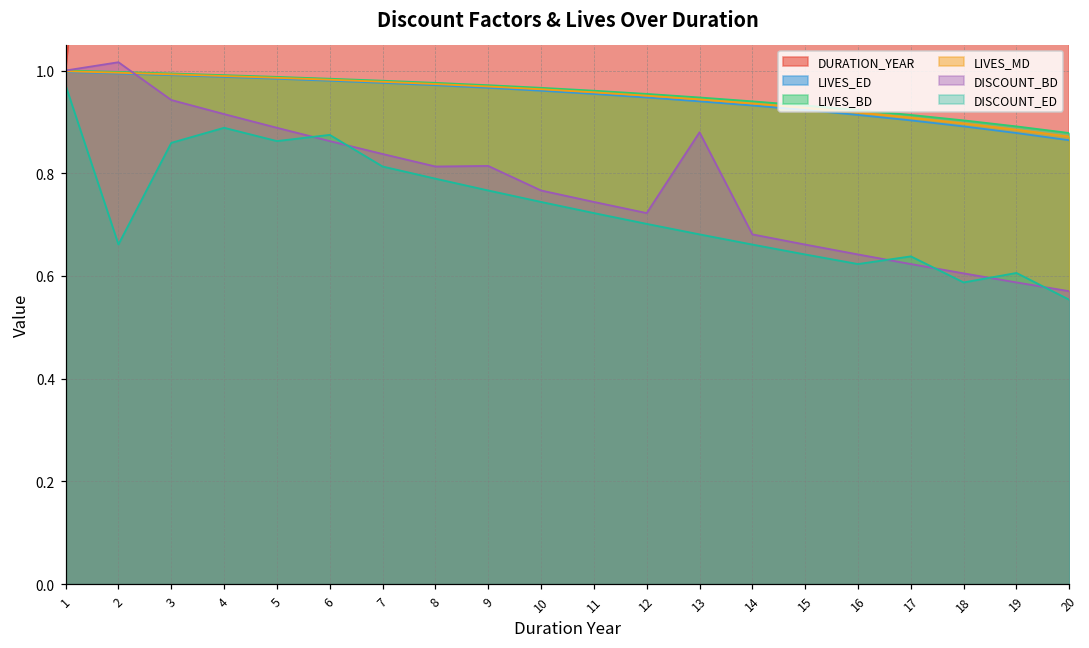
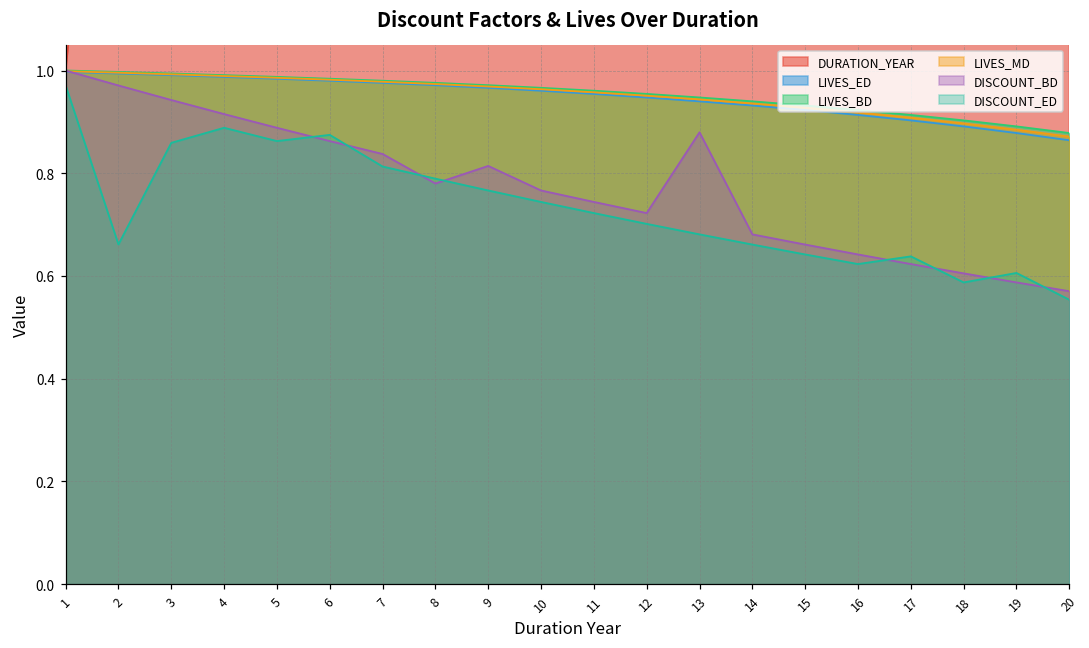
DISCOUNT_BD, 2: 1.02 -> 0.97
DISCOUNT_BD, 8: 0.81 -> 0.78
